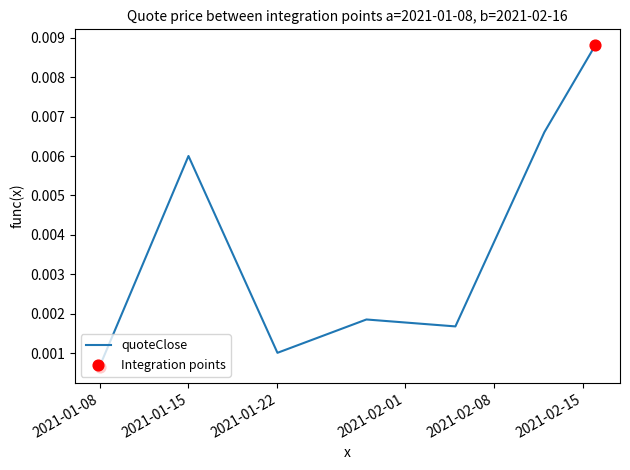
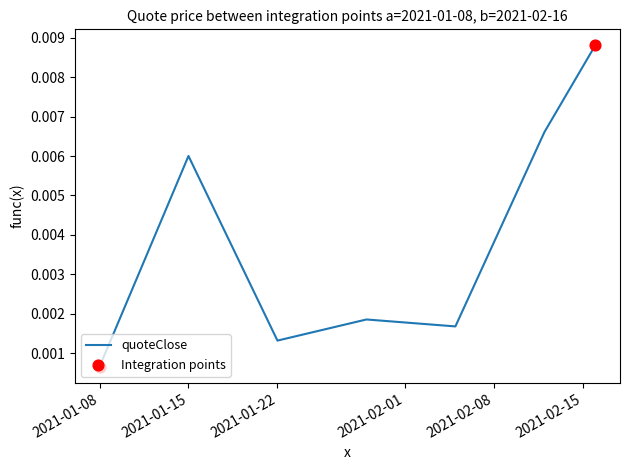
quoteClose, 2021-01-22: 0.0010 -> 0.0013
